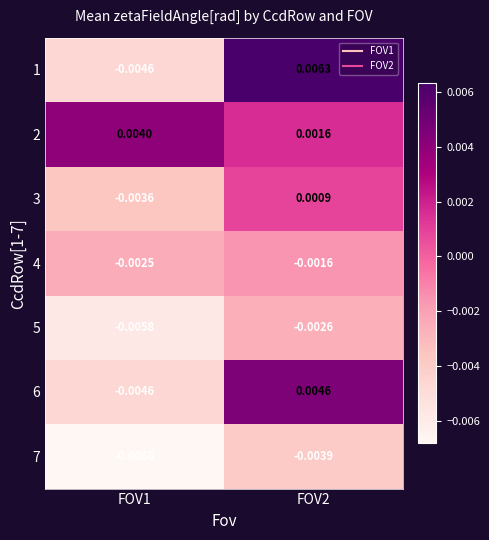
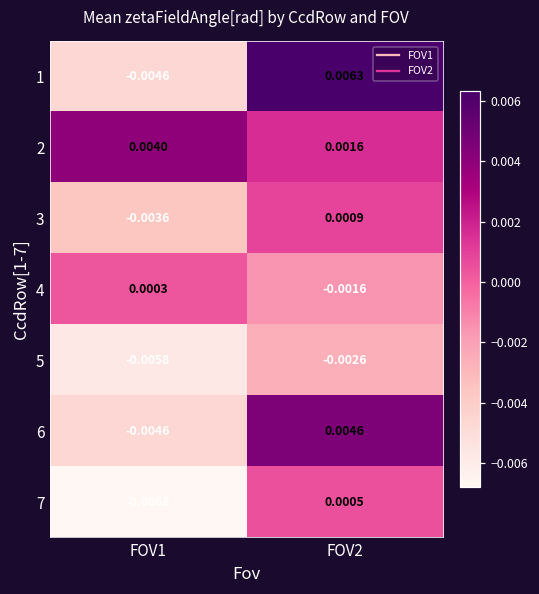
4, FOV1: -0.0025 -> 0.0003
7, FOV2: -0.0039 -> 0.0005
